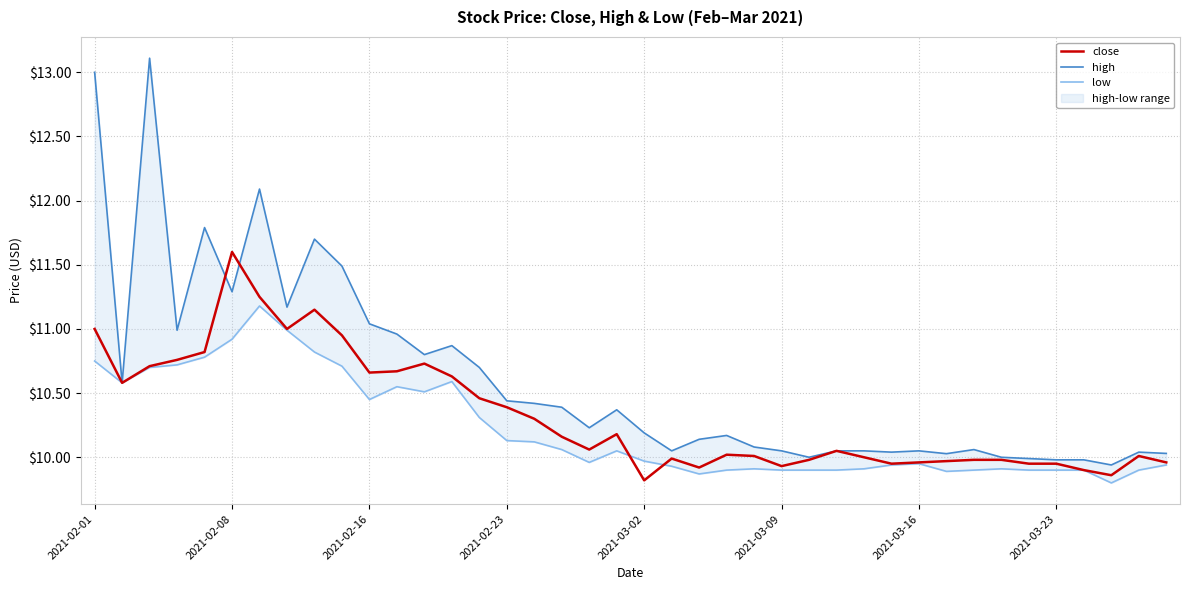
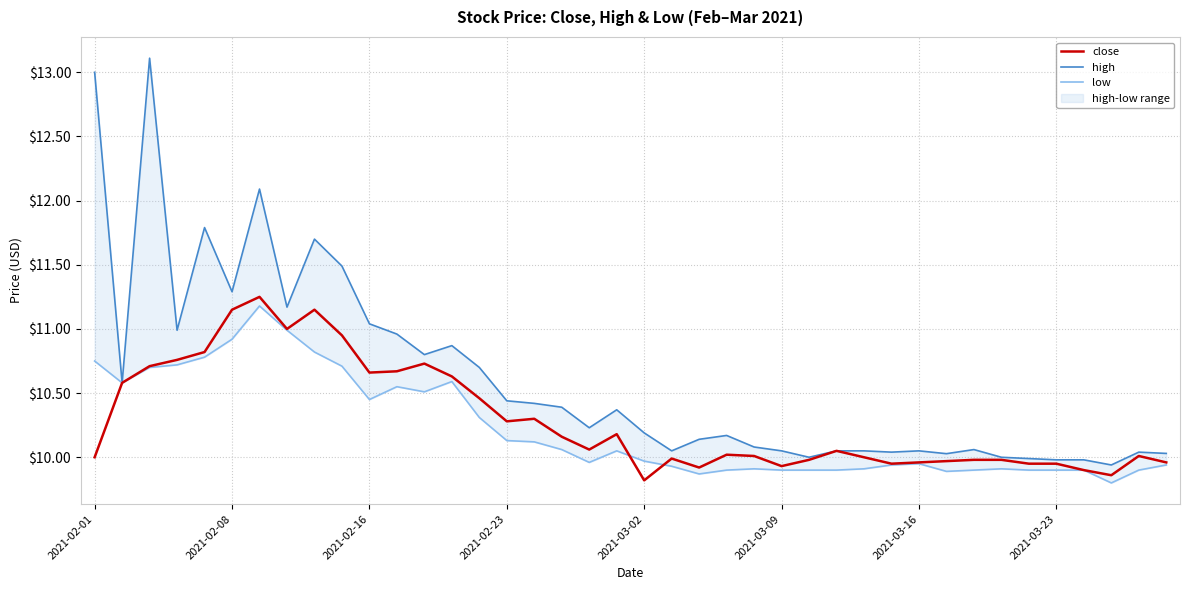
close, 2021-02-01: $11 -> $10
close, 2021-02-08: $11.60 -> $11.15
close, 2021-02-23: $10.39 -> $10.28
